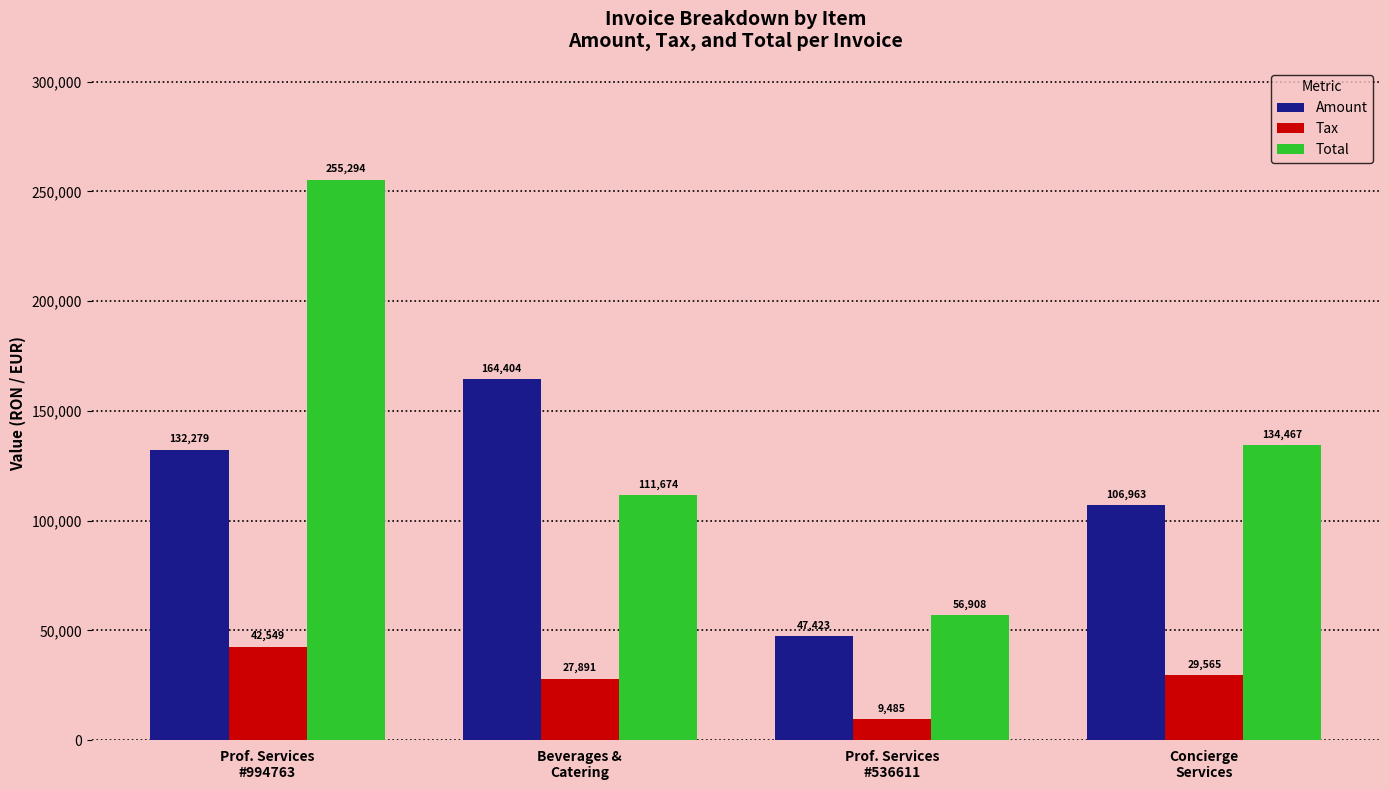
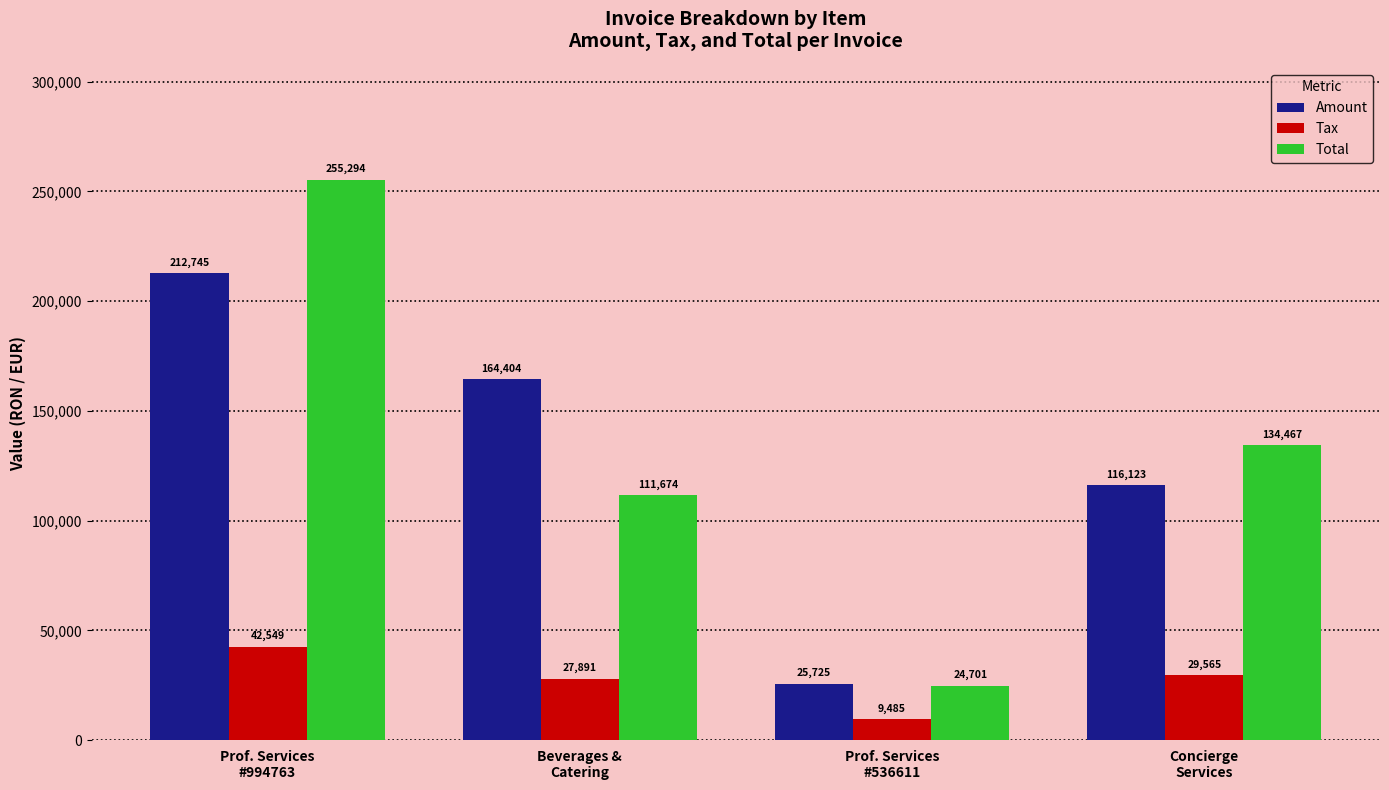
Amount, Prof. Services #994763: 132,279 -> 212,745
Amount, Prof. Services #536611: 47,423 -> 25,725
Total, Prof. Services #536611: 56,908 -> 24,701
Amount, Concierge Services: 106,963 -> 116,123
